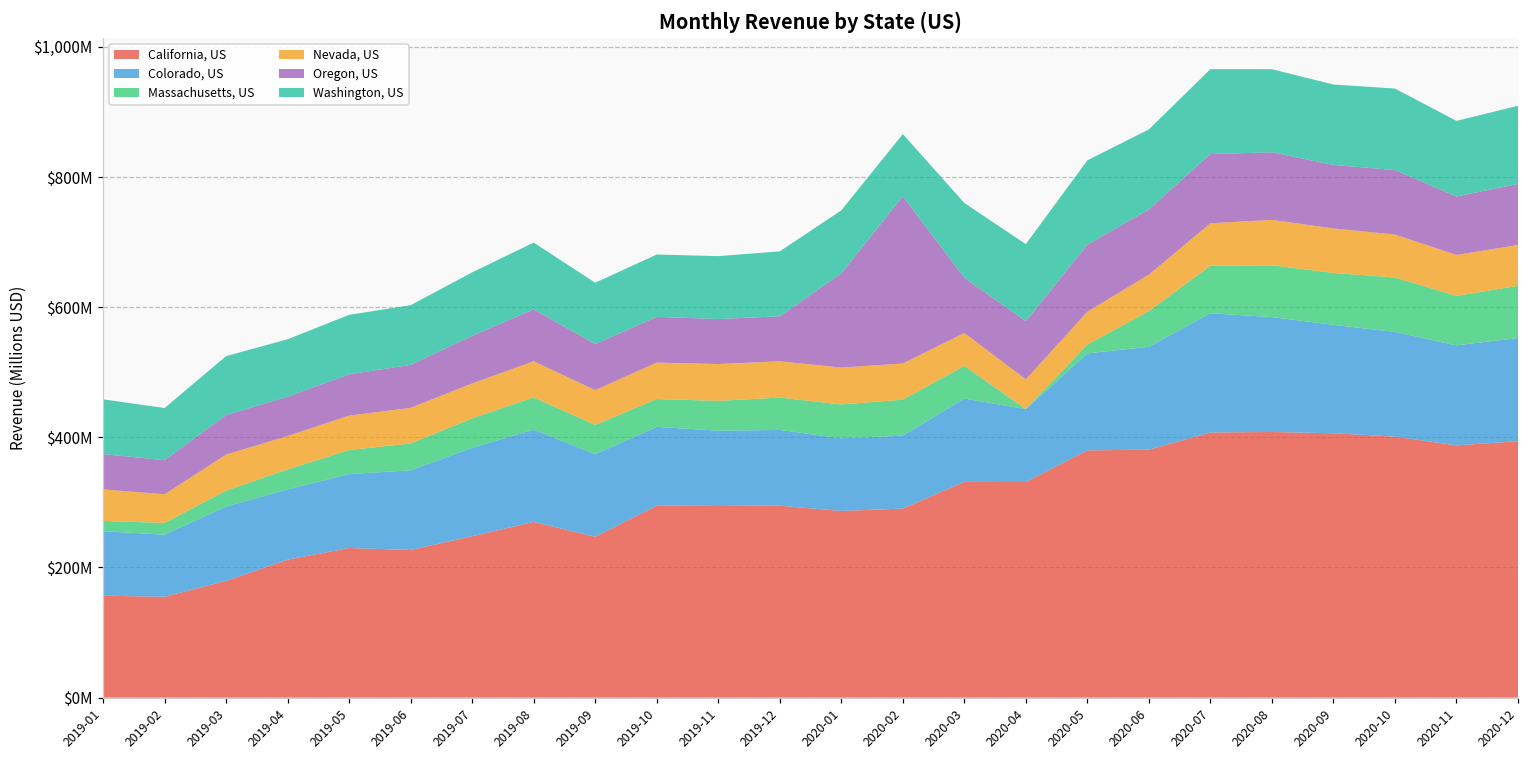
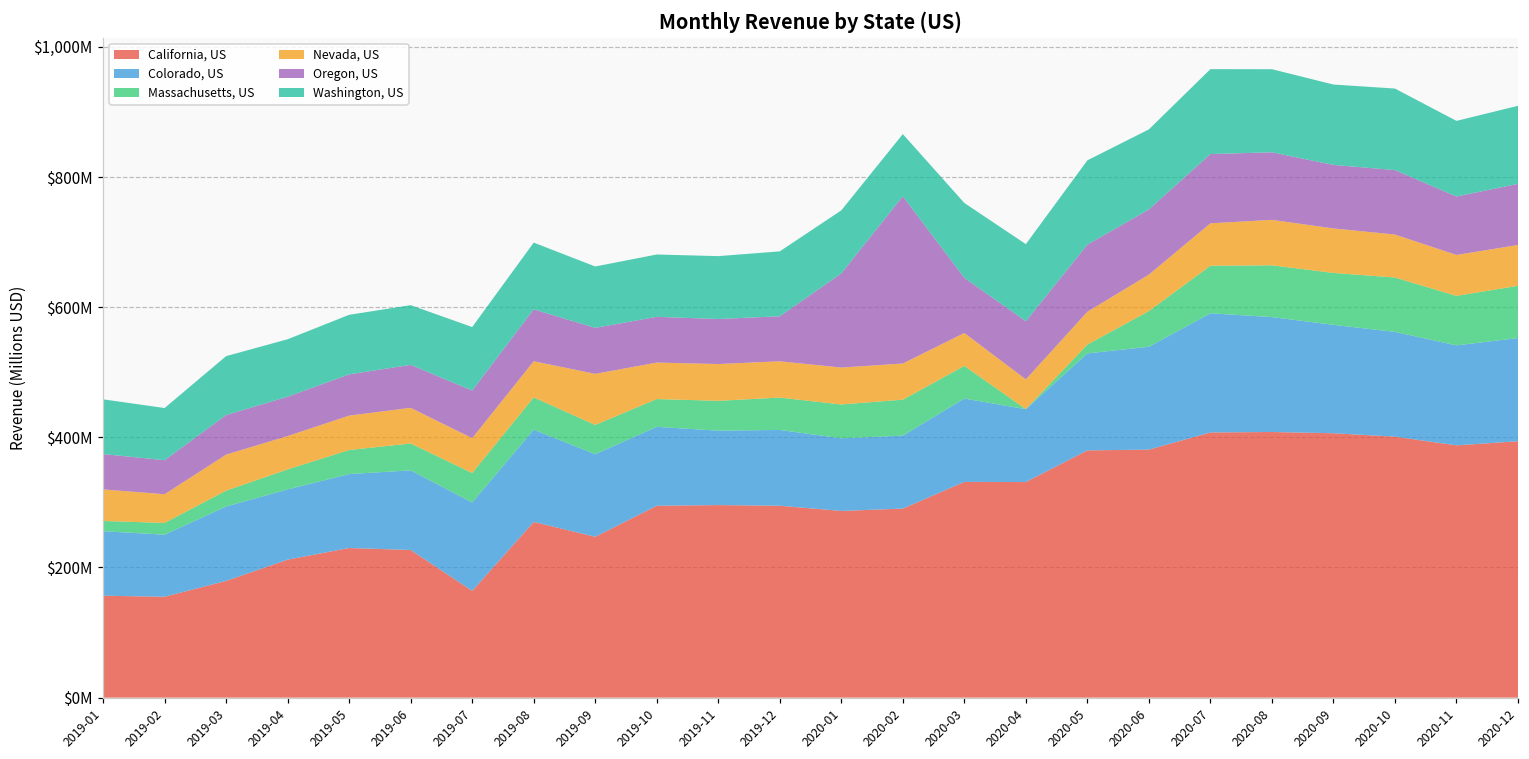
California, US, 2019-07: $250,000,000 -> $160,000,000
Nevada, US, 2019-09: $50,000,000 -> $80,000,000
